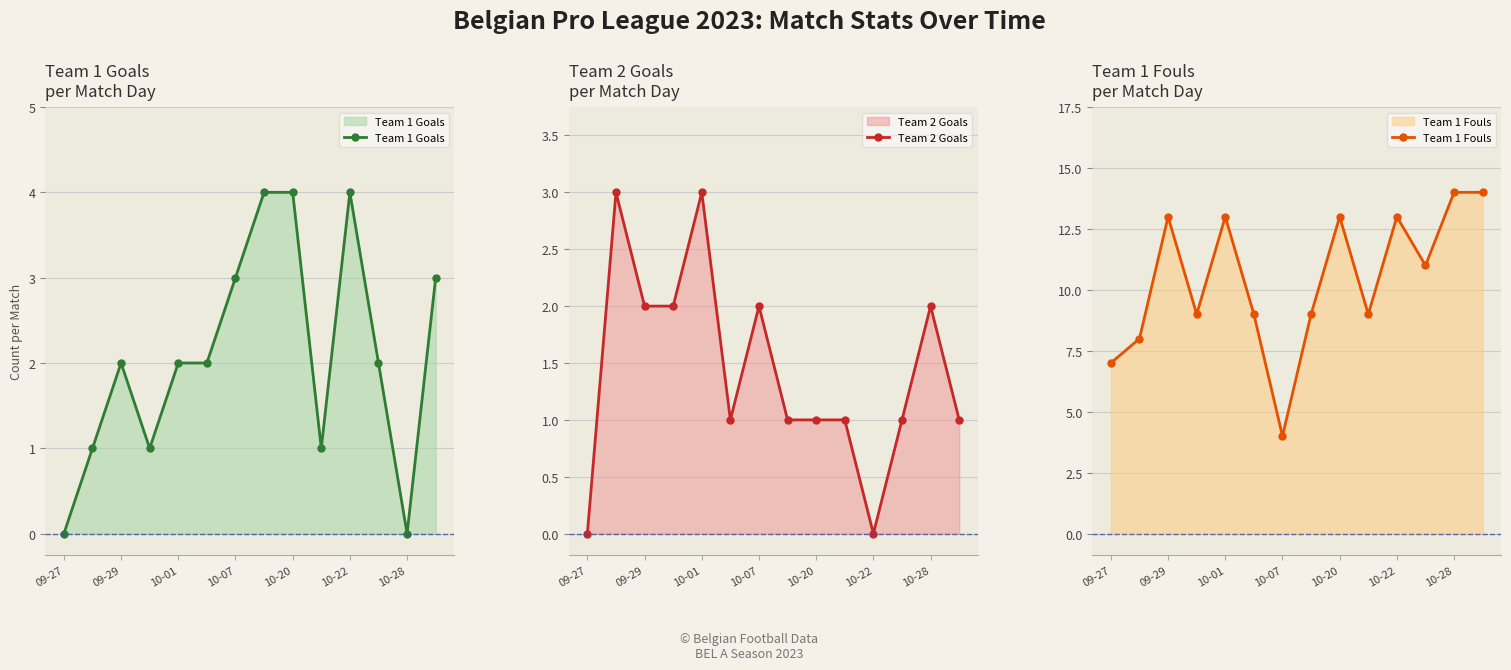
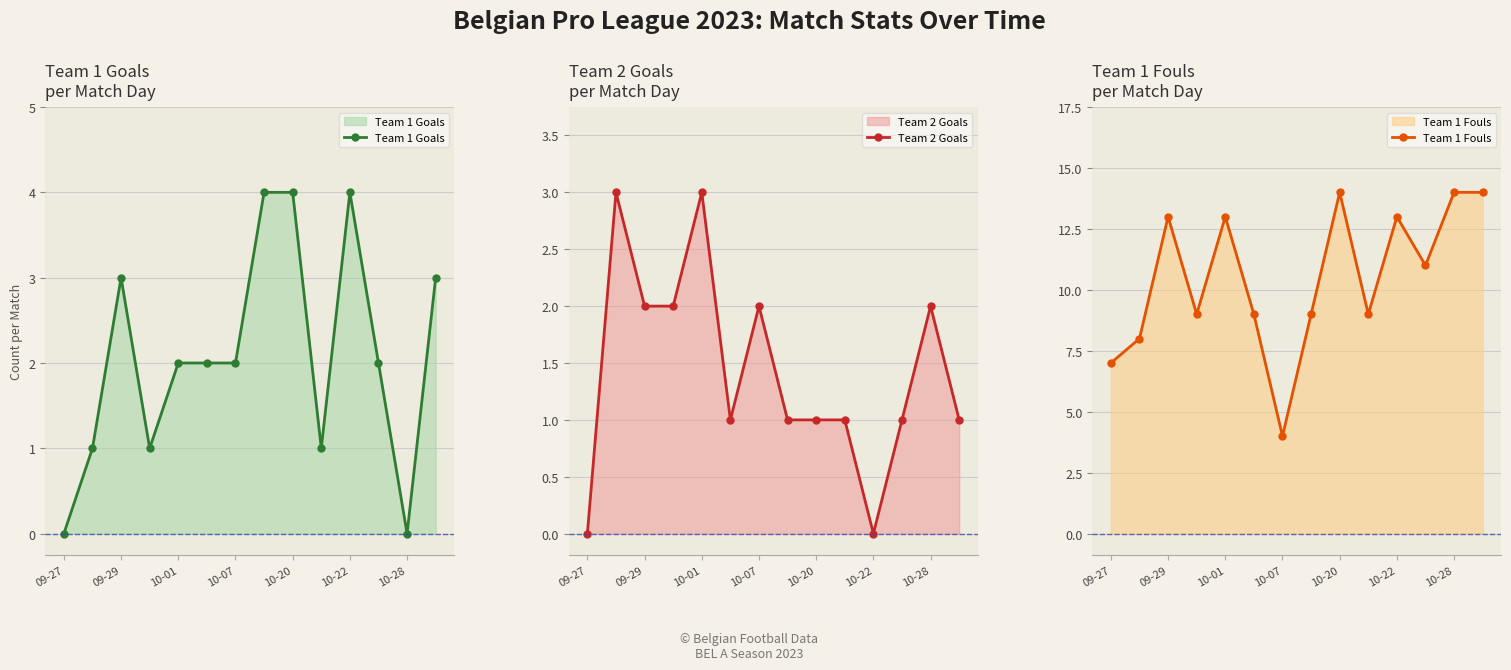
Team 1 Goals per Match Day, 09-29: 2 -> 3
Team 1 Goals per Match Day, 10-07: 3 -> 2
Team 1 Fouls per Match Day, 10-20: 13 -> 14
